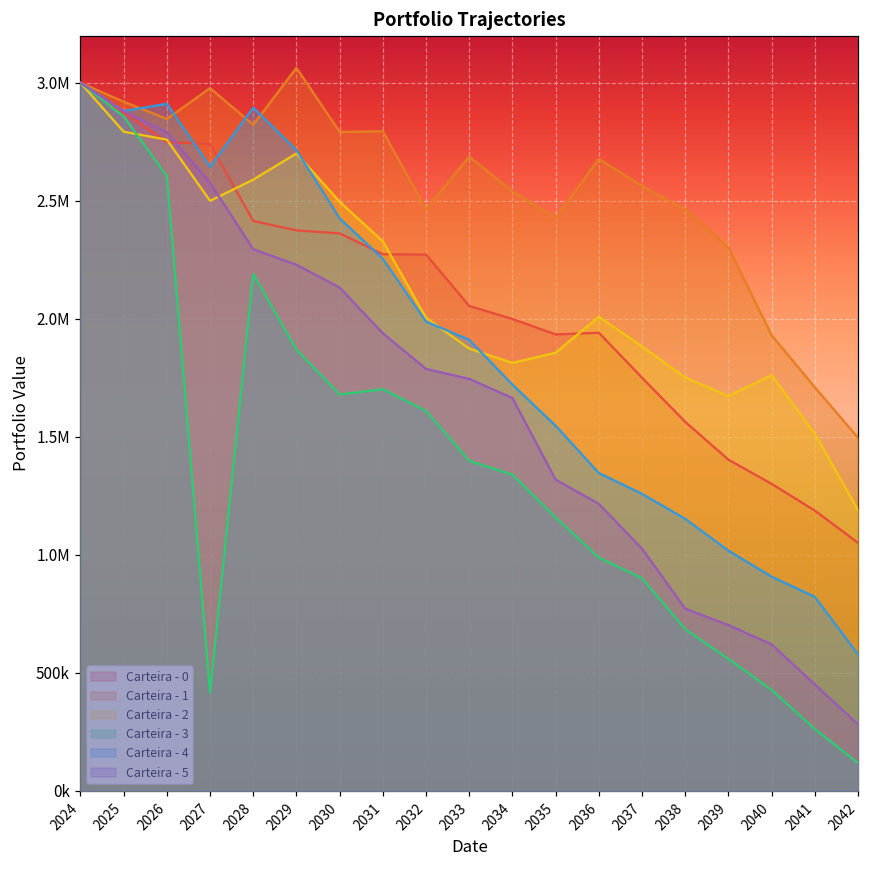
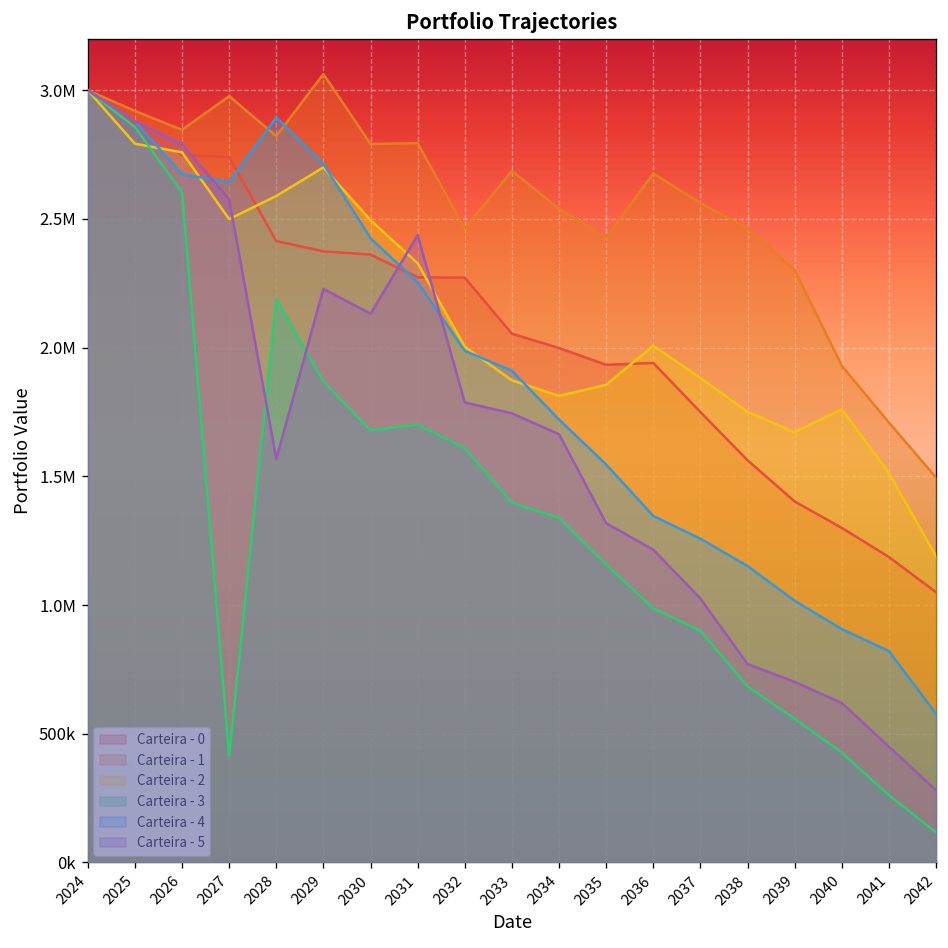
Carteira - 4, 2026: 2910000 -> 2670000
Carteira - 5, 2028: 2290000 -> 1570000
Carteira - 5, 2031: 1940000 -> 2440000
